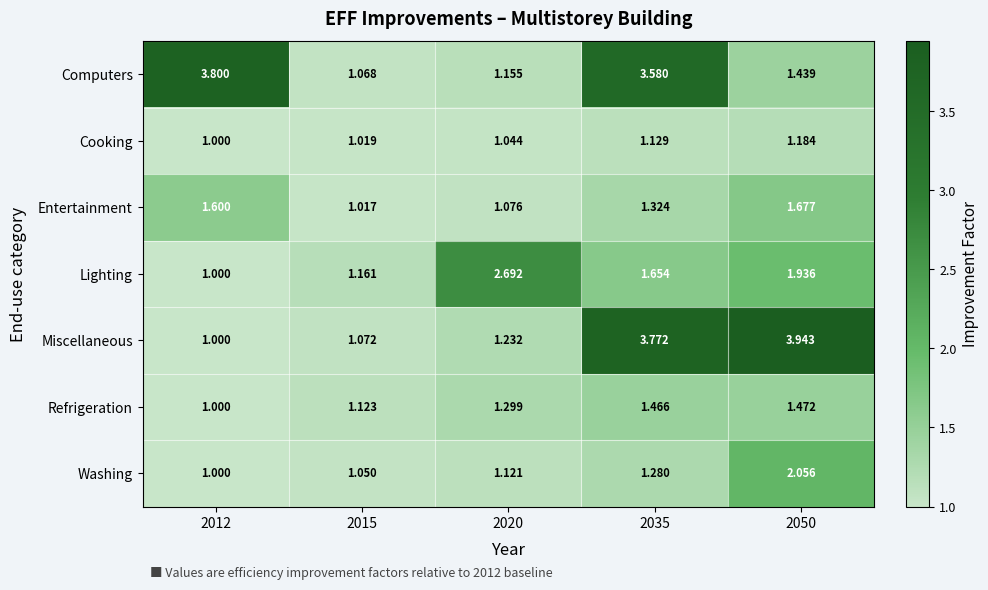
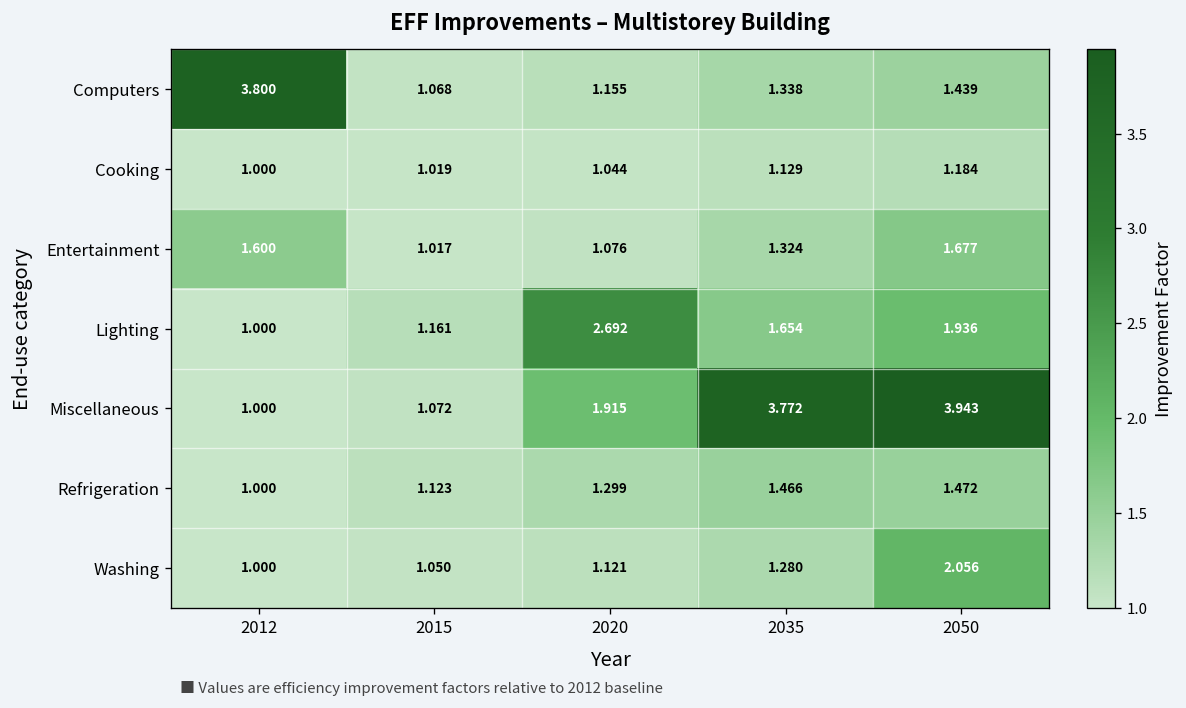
Computers, 2035: 3.580 -> 1.338
Miscellaneous, 2020: 1.232 -> 1.915
